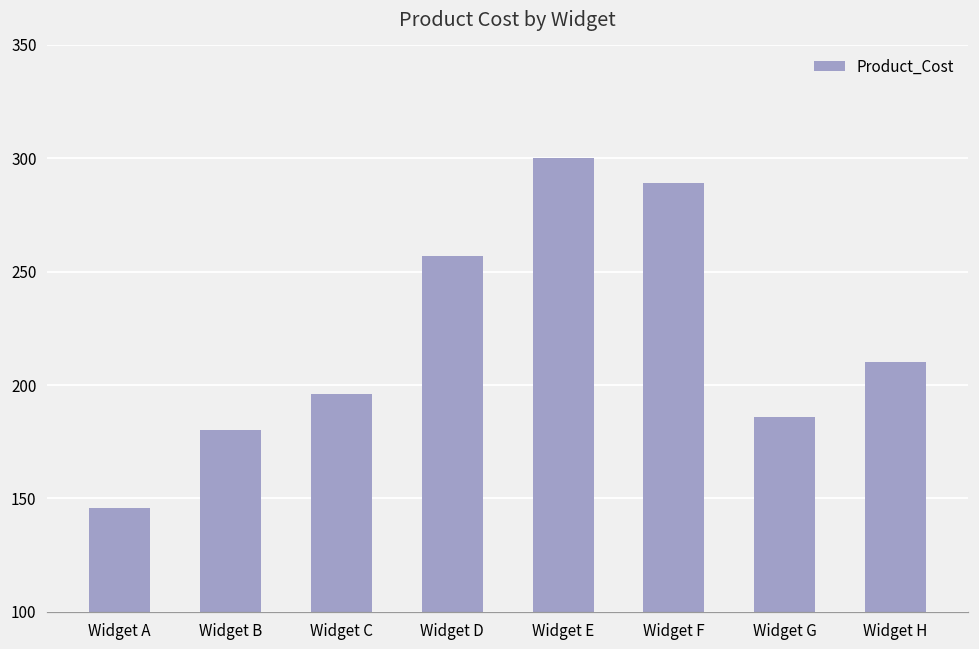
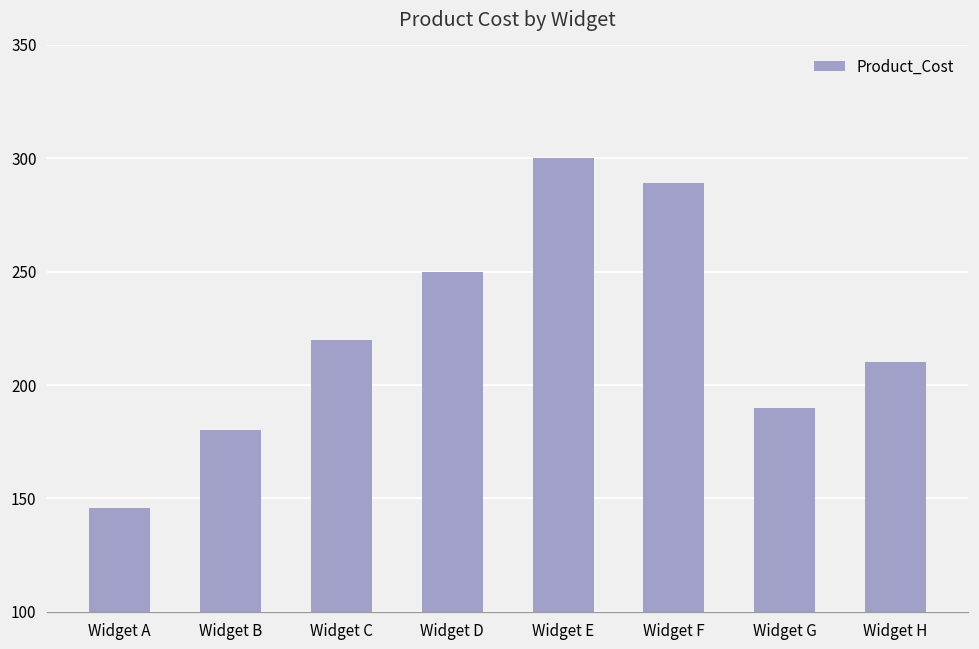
Widget C: 196 -> 220
Widget D: 257 -> 250
Widget G: 186 -> 190
